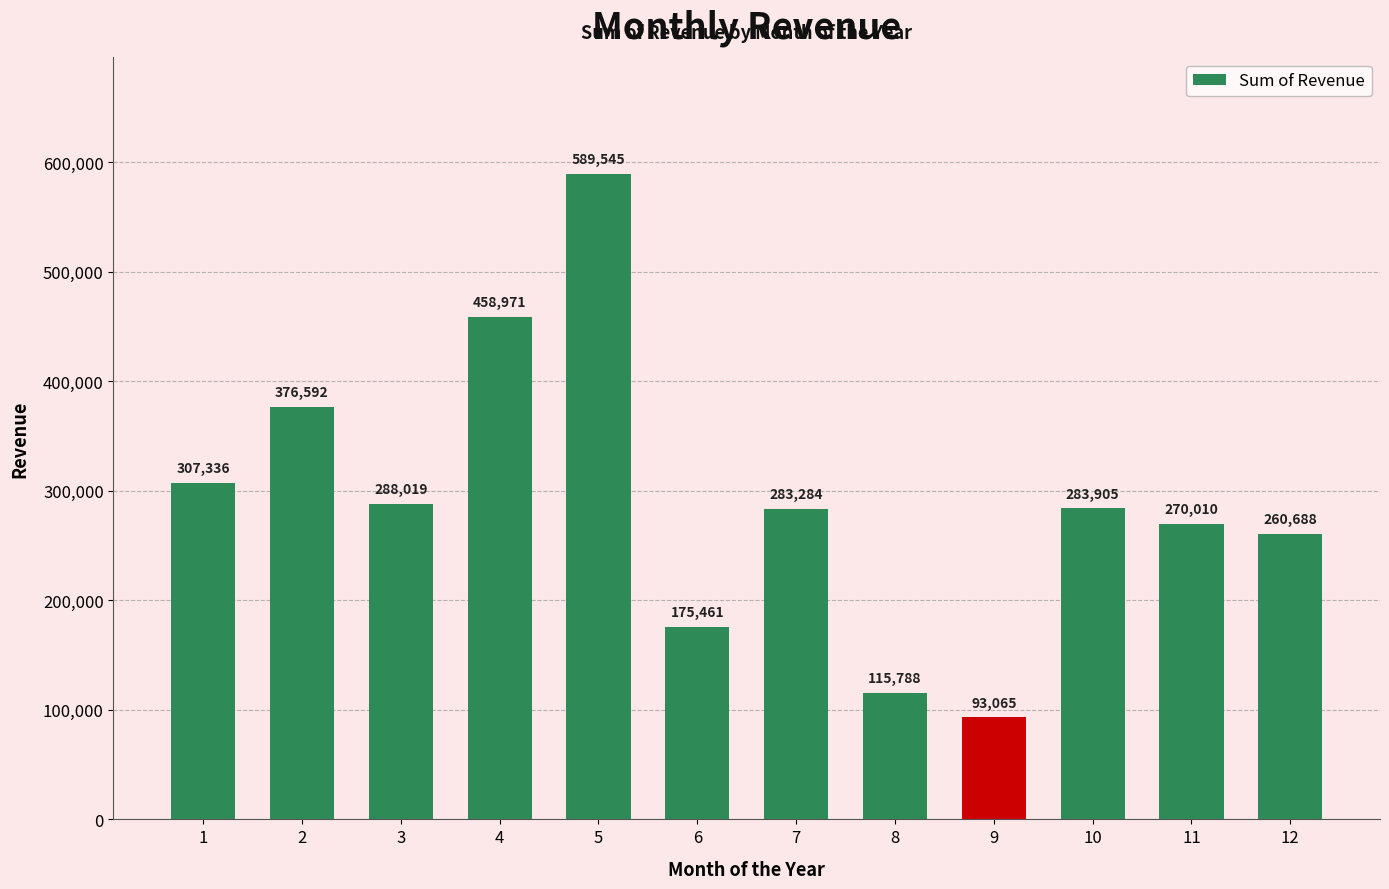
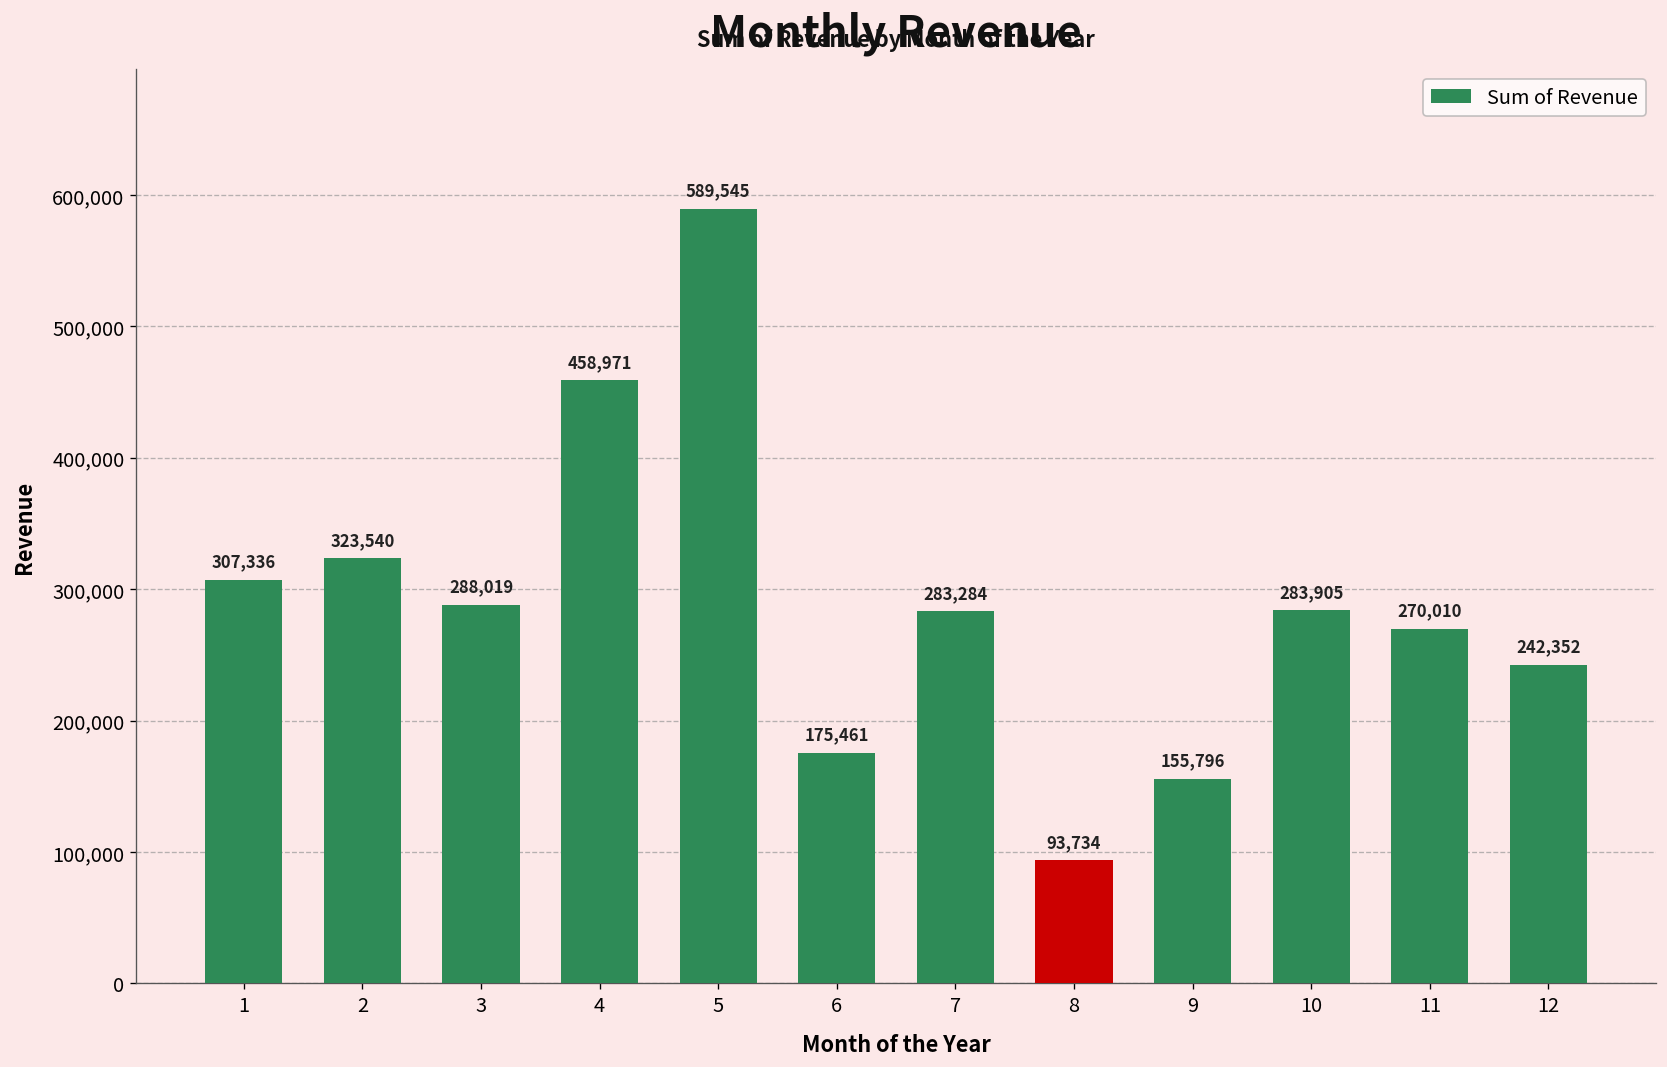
2: 376,592 -> 323,540
8: 115,788 -> 93,734
9: 93,065 -> 155,796
12: 260,688 -> 242,352
